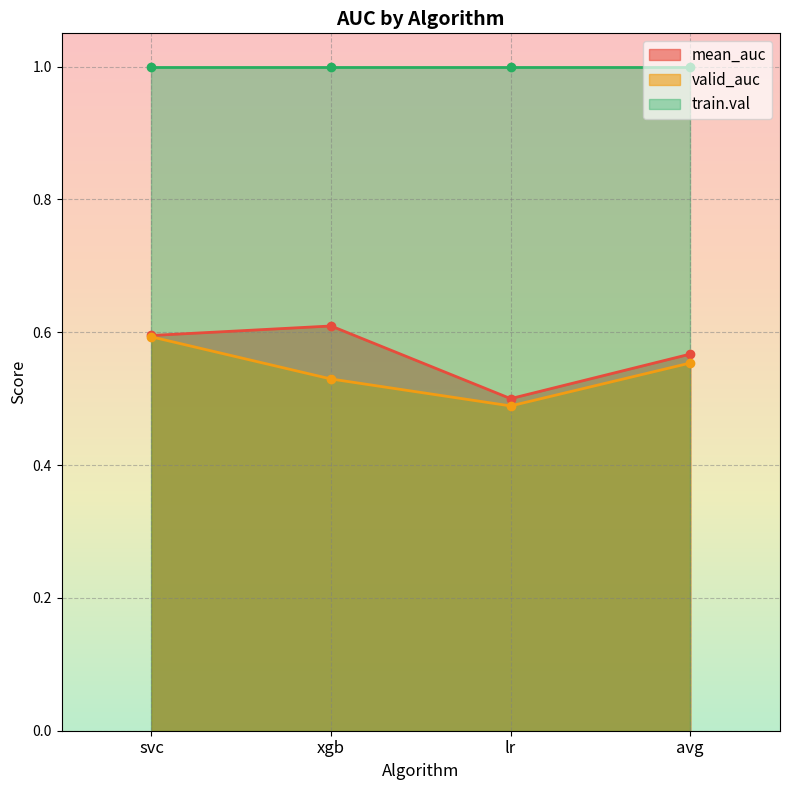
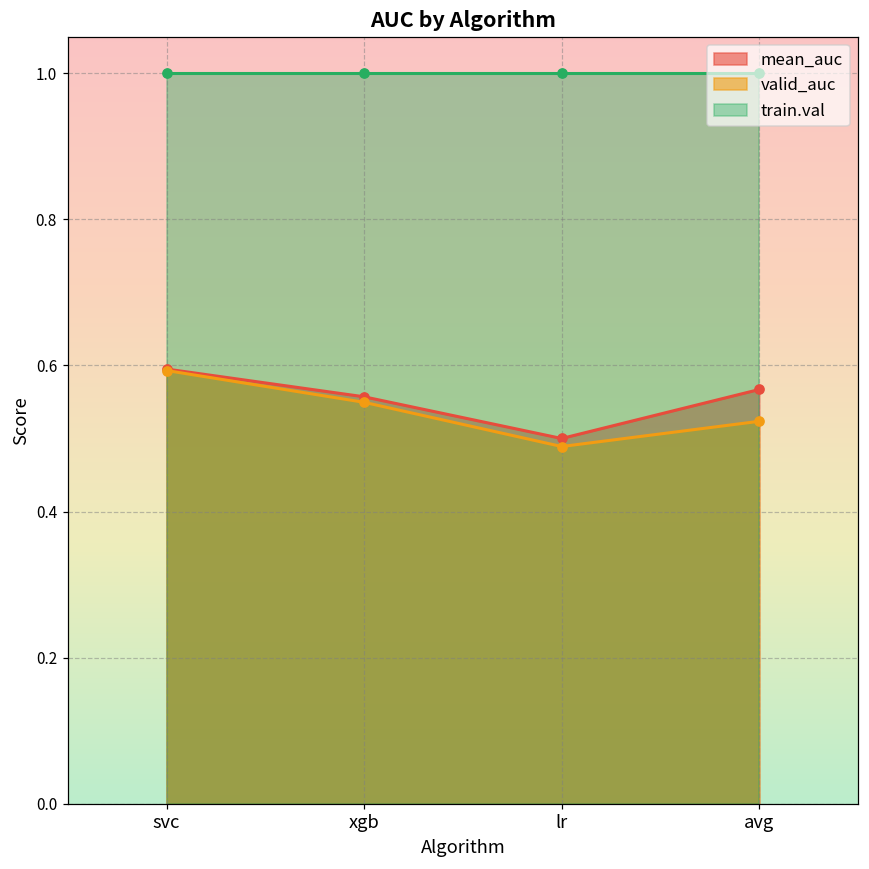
mean_auc, xgb: 0.61 -> 0.56
valid_auc, xgb: 0.53 -> 0.55
valid_auc, avg: 0.55 -> 0.52
